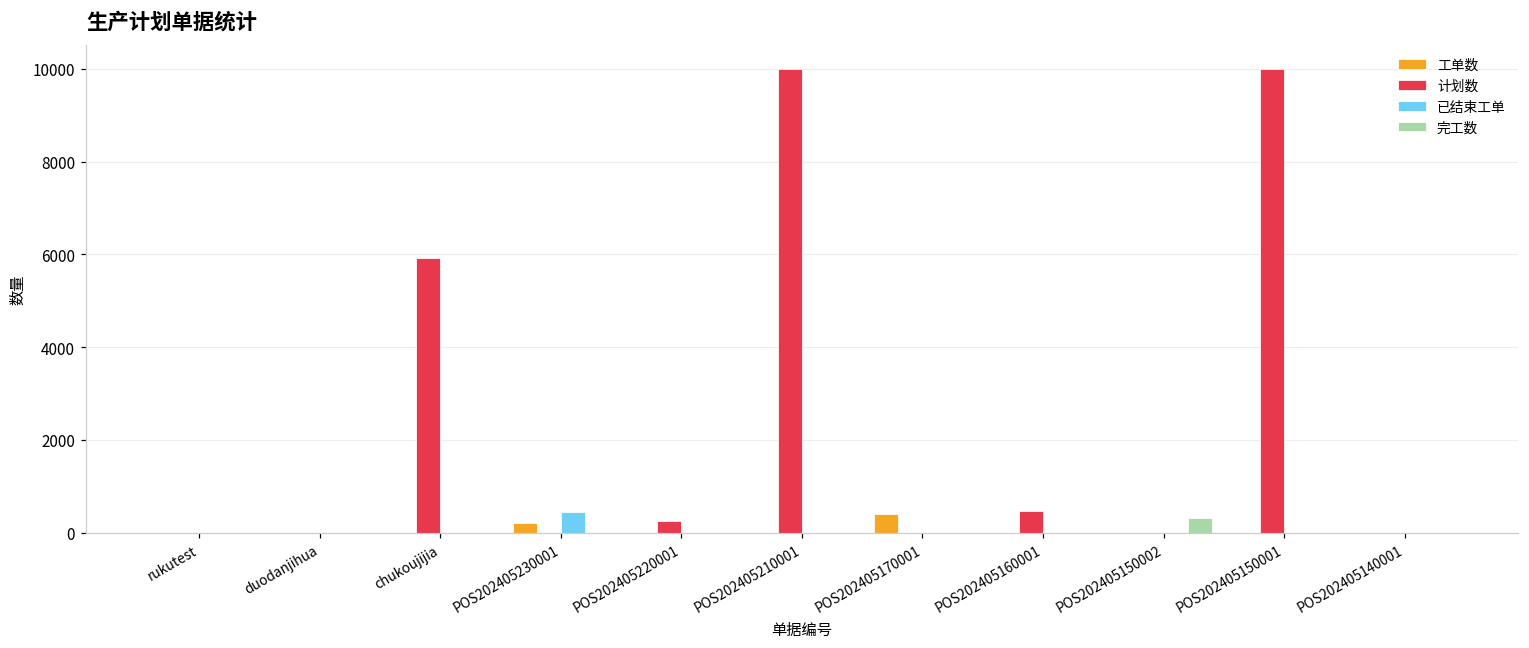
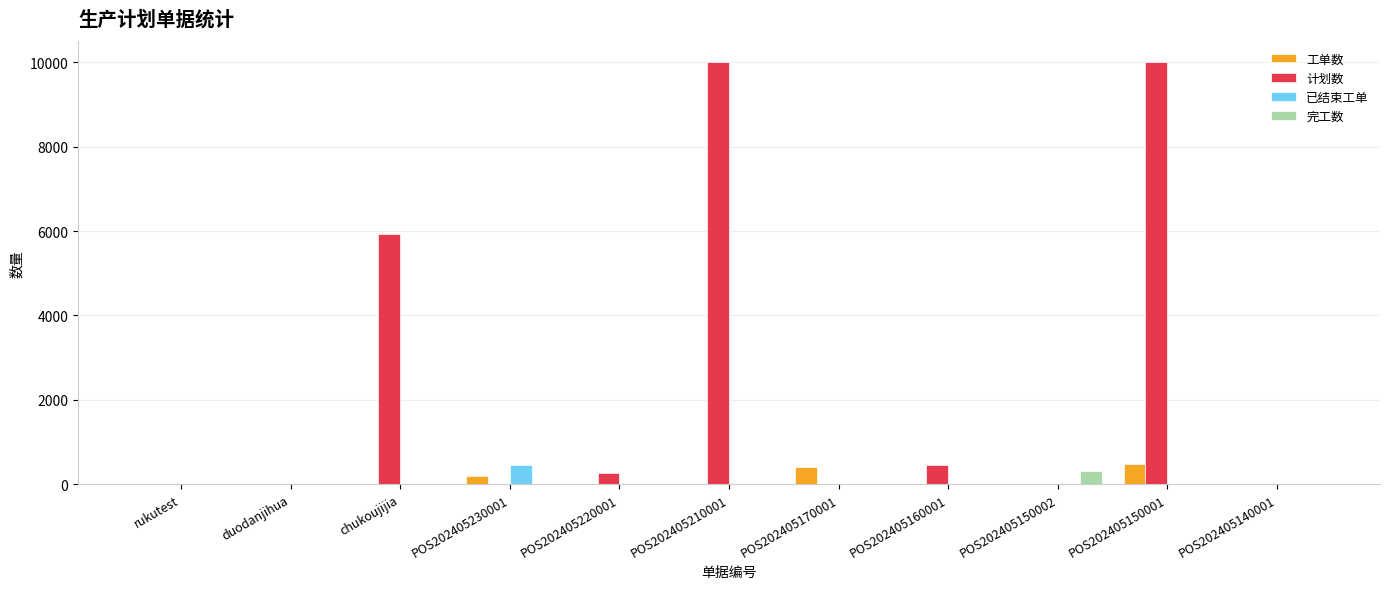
工单数, POS202405150001: 0 -> 500
